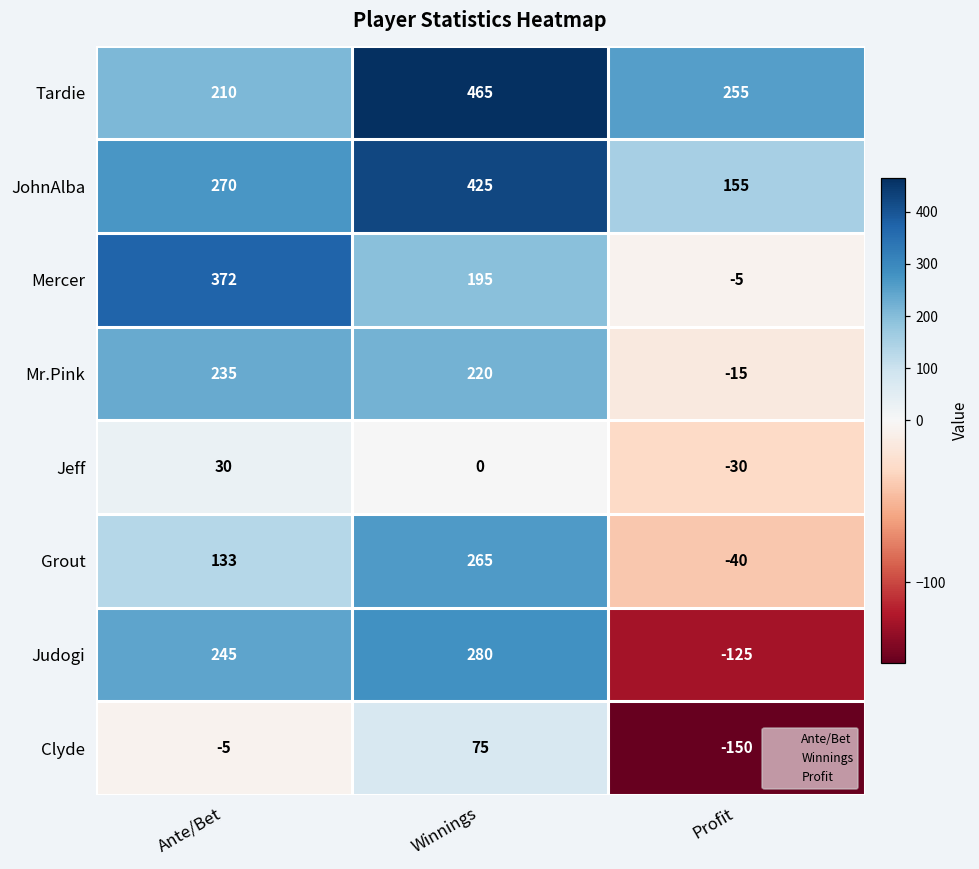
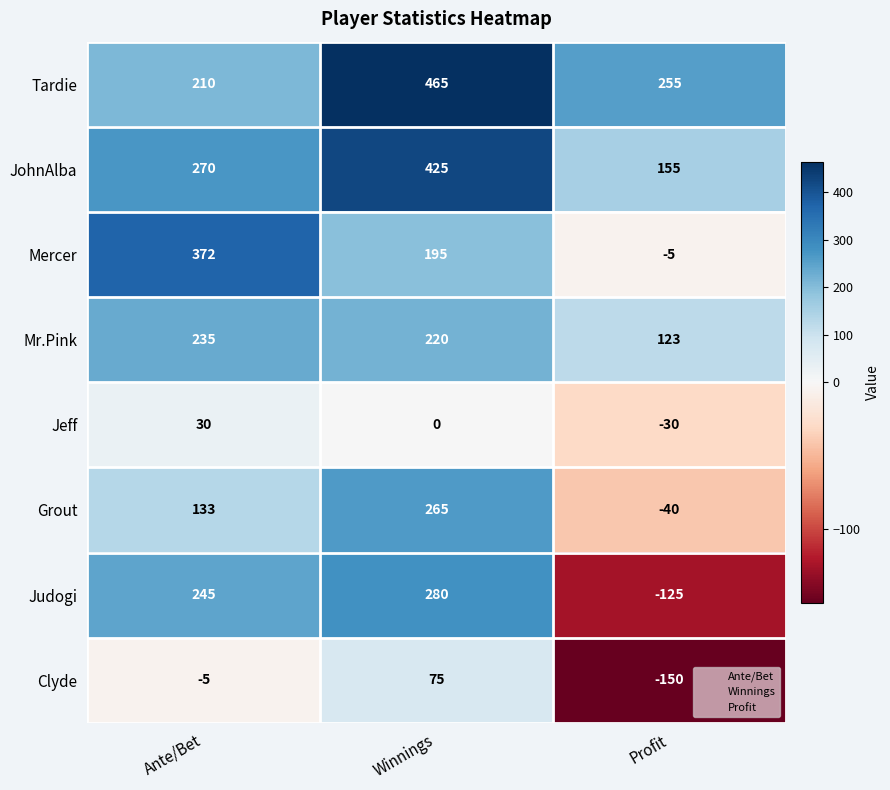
Mr.Pink, Profit: -15 -> 123
